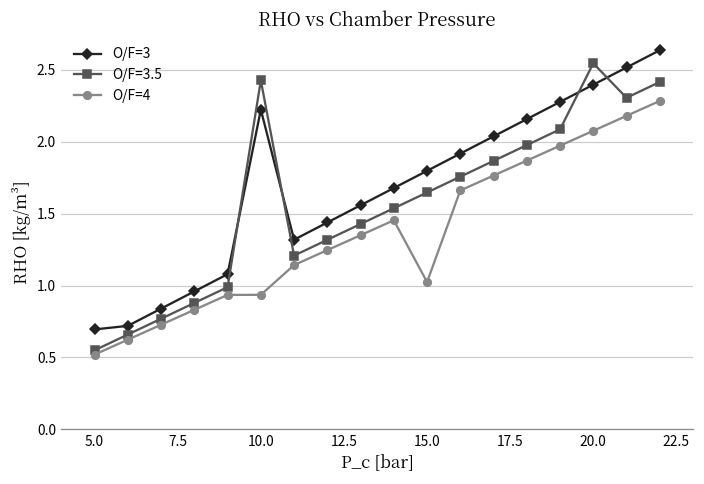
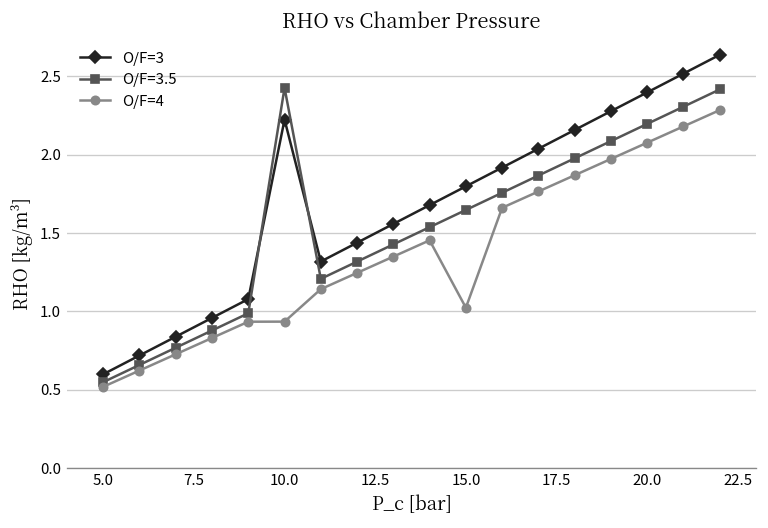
O/F=3, 5.0: 0.69 -> 0.60
O/F=3.5, 20.0: 2.55 -> 2.20
